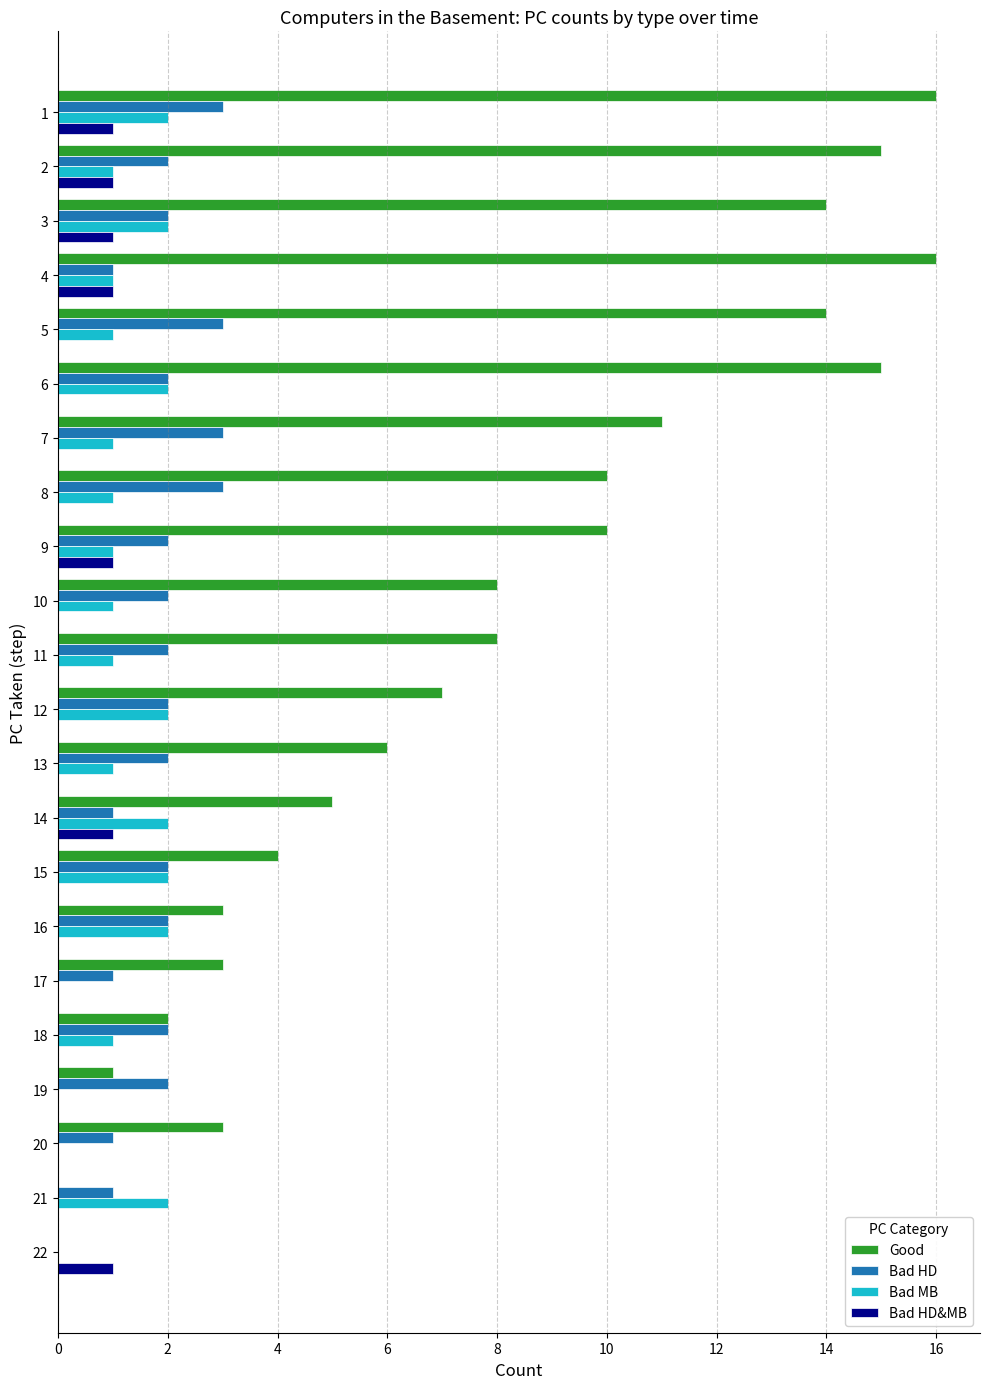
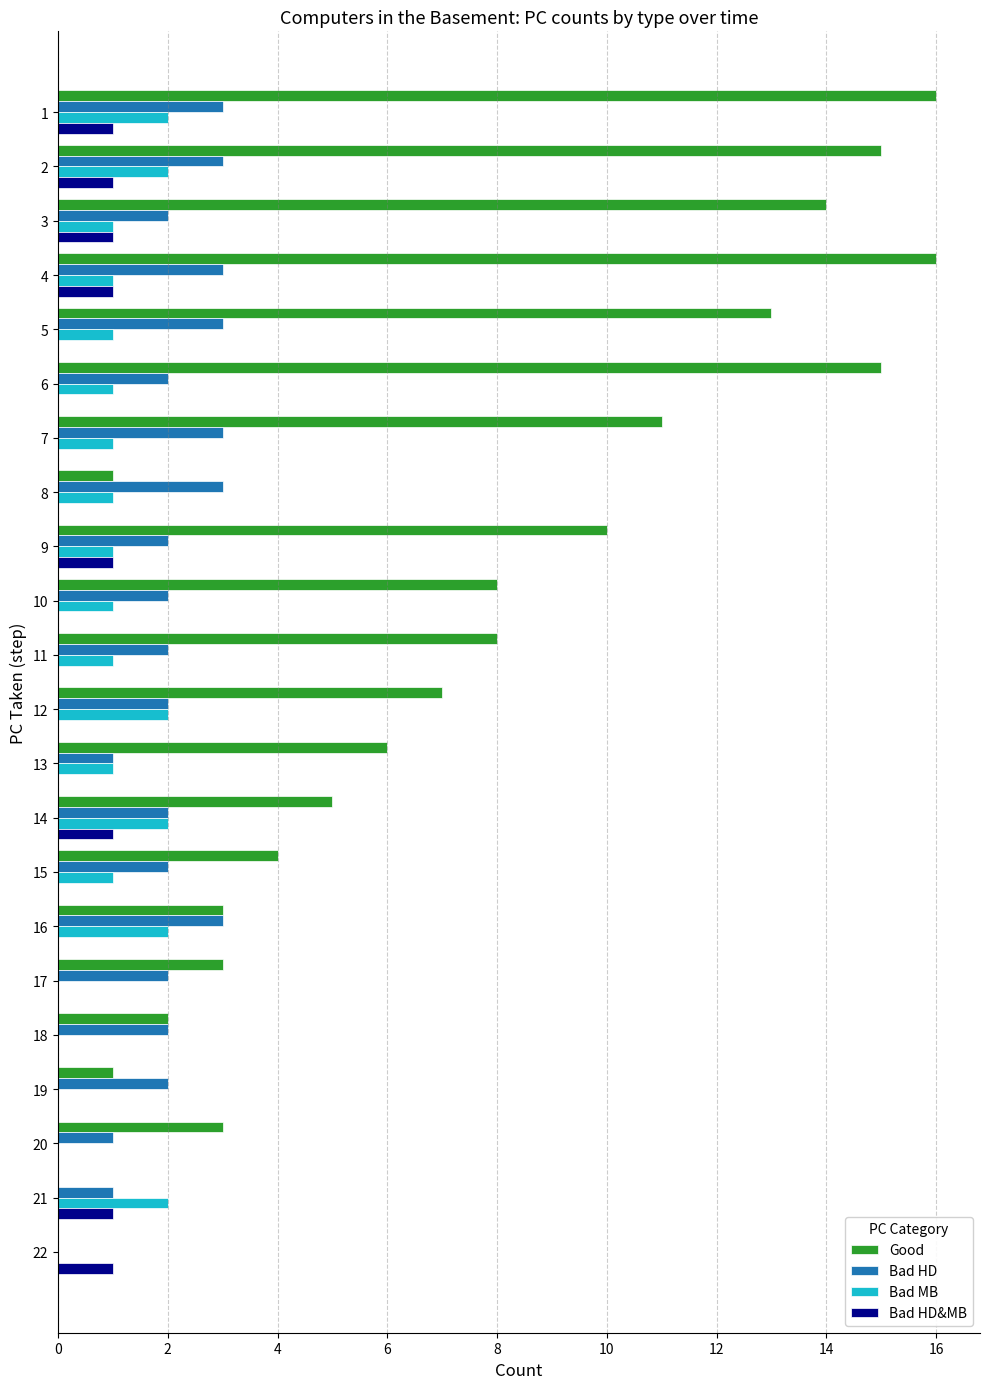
Bad HD, 2: 2 -> 3
Bad MB, 2: 1 -> 2
Bad MB, 3: 2 -> 1
Bad HD, 4: 1 -> 3
Good, 5: 14 -> 13
Bad MB, 6: 2 -> 1
Good, 8: 10 -> 1
Bad HD, 13: 2 -> 1
Bad HD, 14: 1 -> 2
Bad MB, 15: 2 -> 1
Bad HD, 16: 2 -> 3
Bad HD, 17: 1 -> 2
Bad MB, 18: 1 -> 0
Bad HD&MB, 21: 0 -> 1
